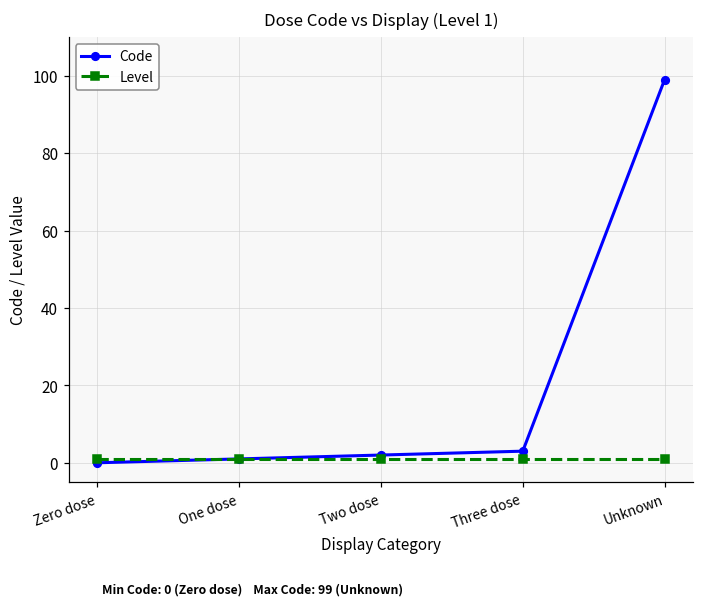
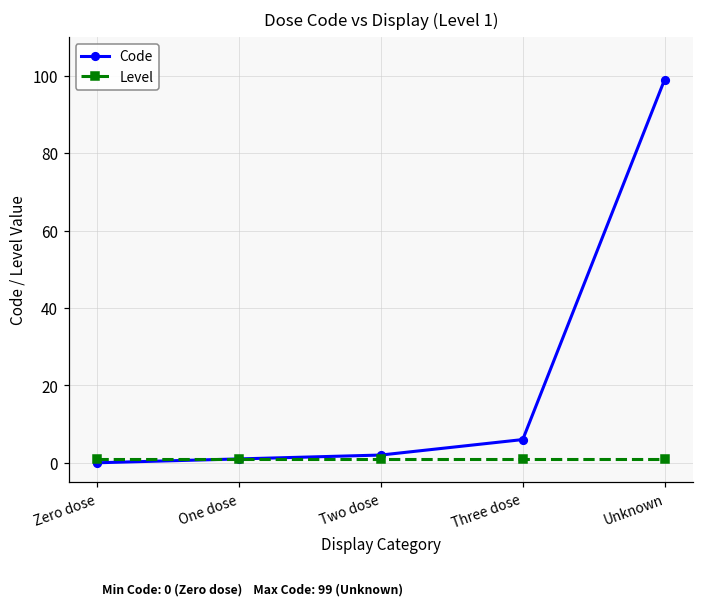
Code, Three dose: 3 -> 6
